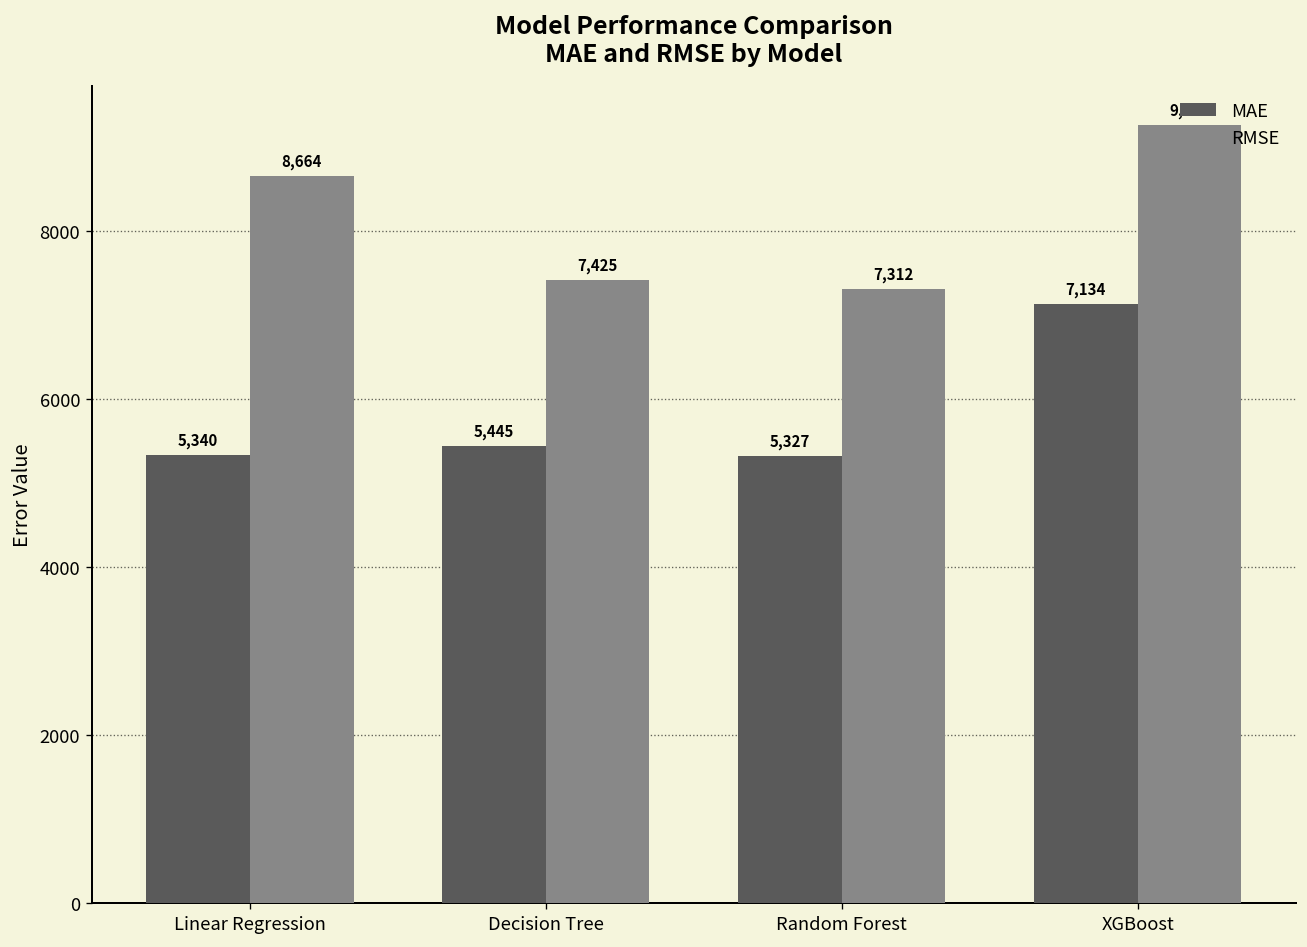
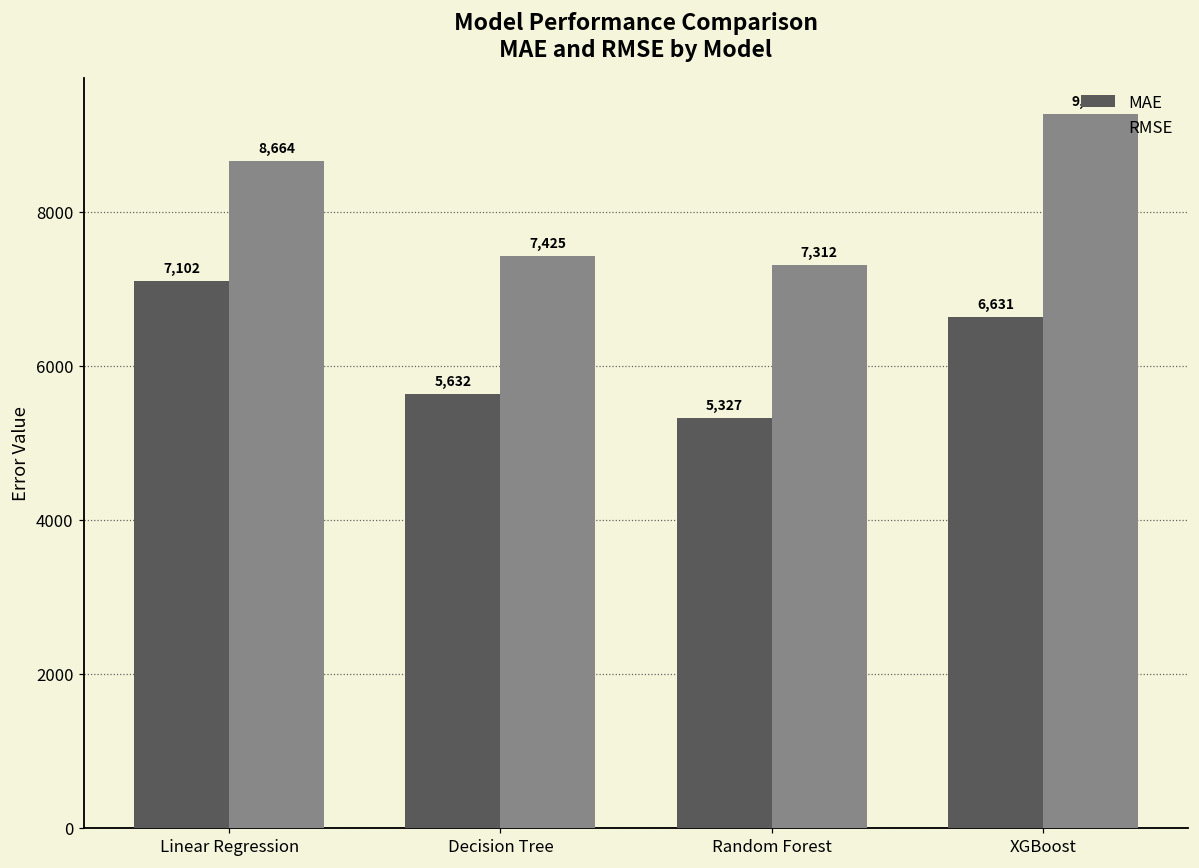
MAE, Linear Regression: 5,340 -> 7,102
MAE, Decision Tree: 5,445 -> 5,632
MAE, XGBoost: 7,134 -> 6,631
